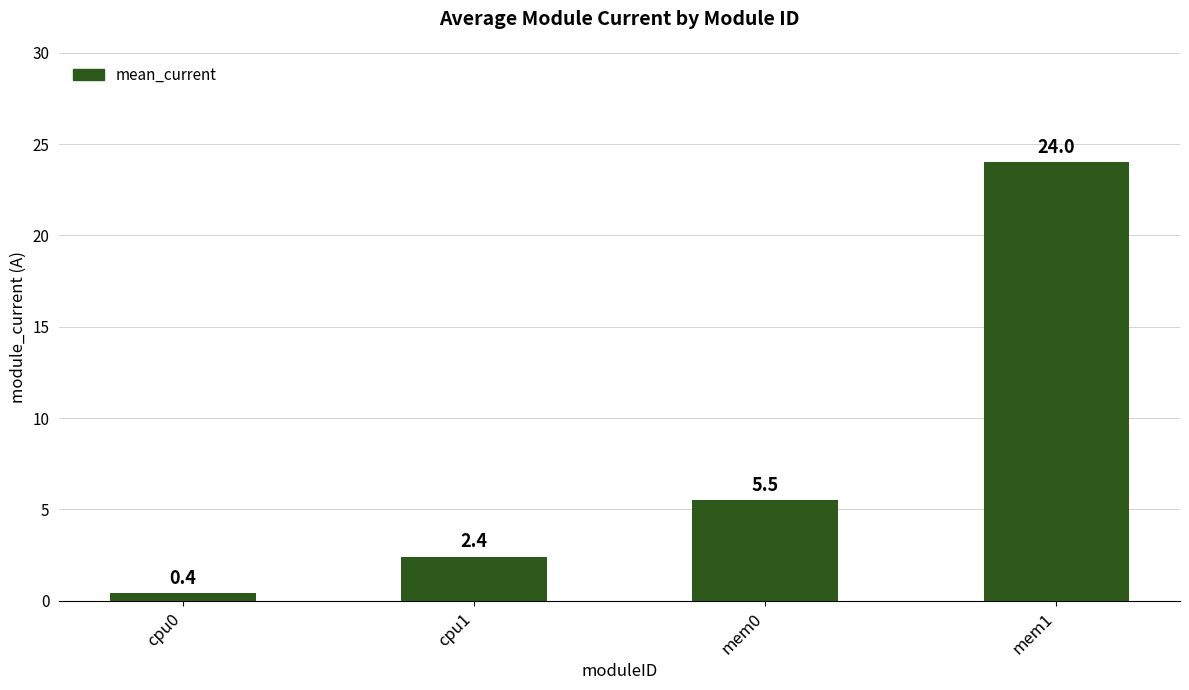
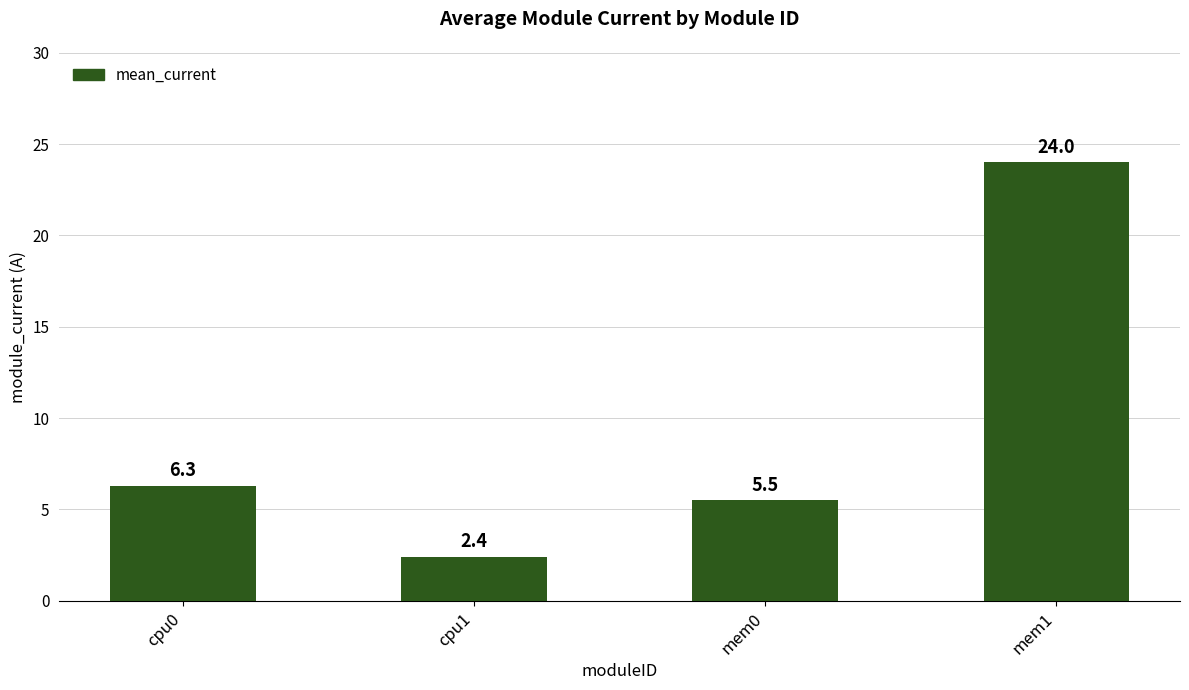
cpu0: 0.4 -> 6.3
